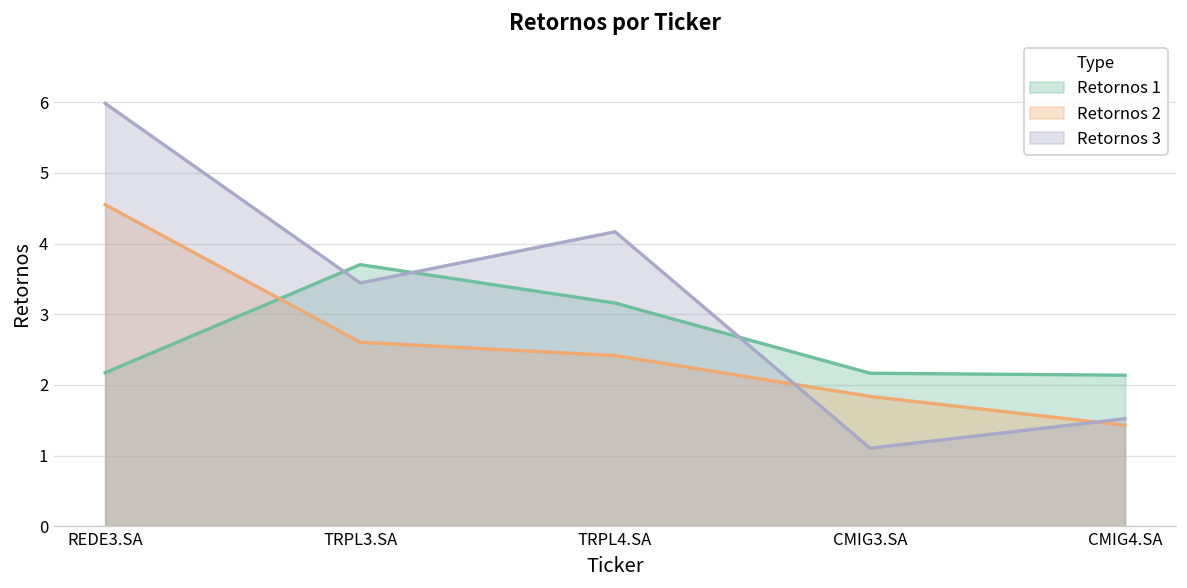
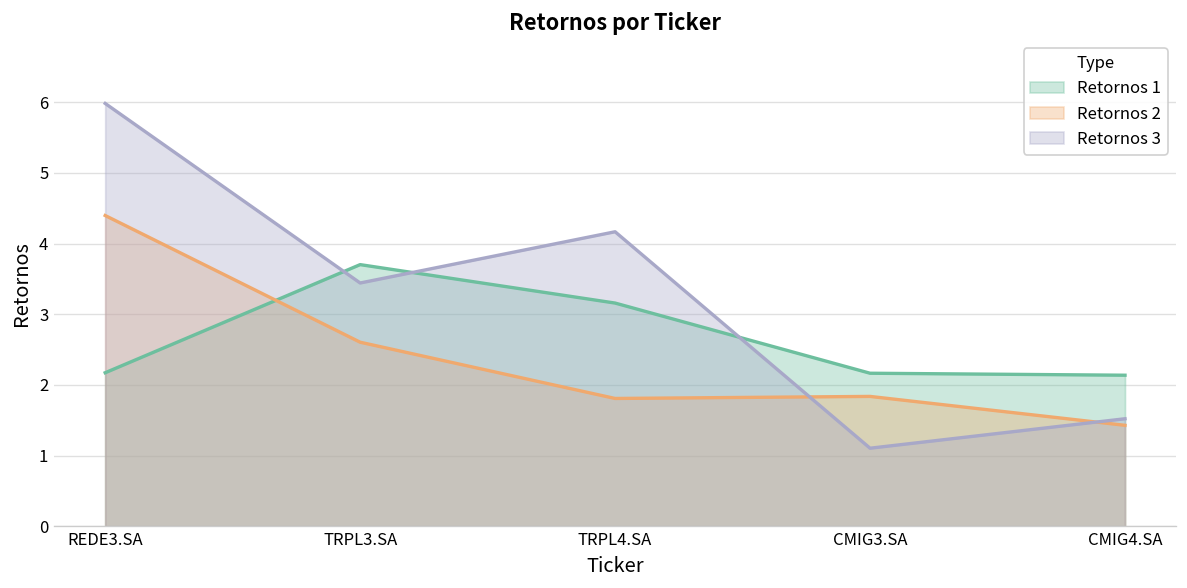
Retornos 2, REDE3.SA: 4.6 -> 4.4
Retornos 2, TRPL4.SA: 2.4 -> 1.8
